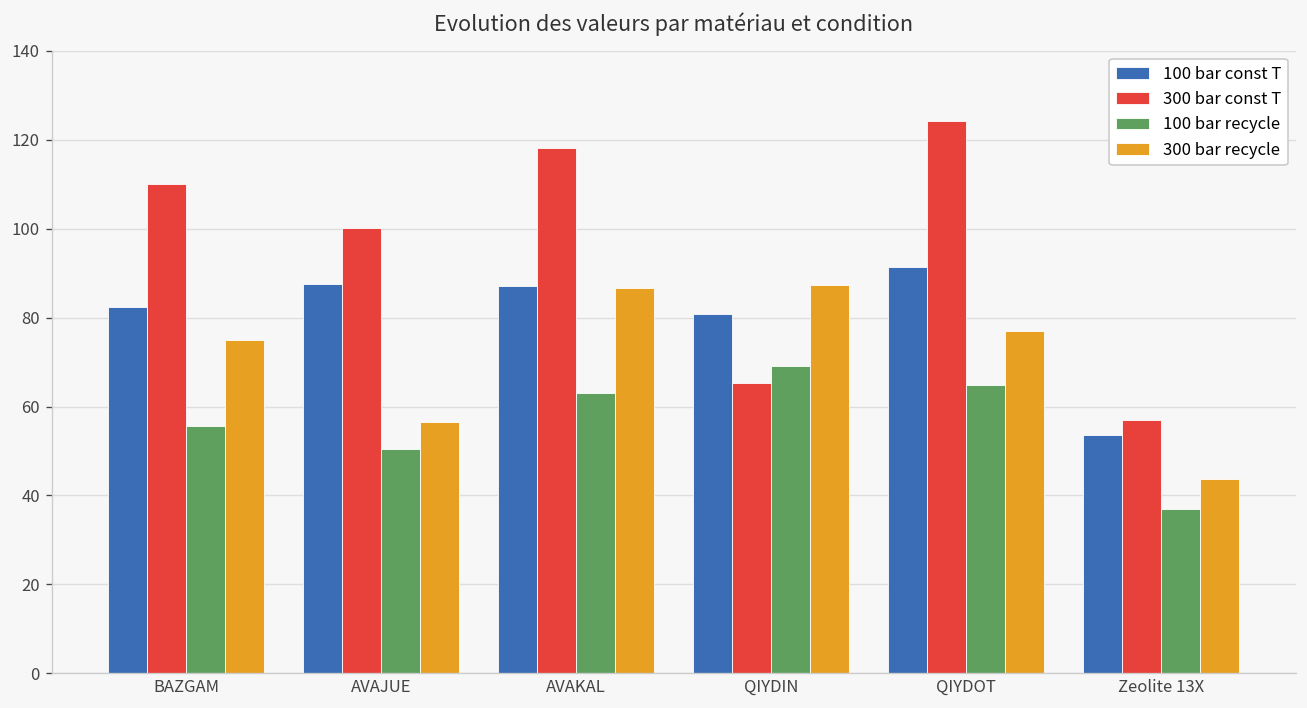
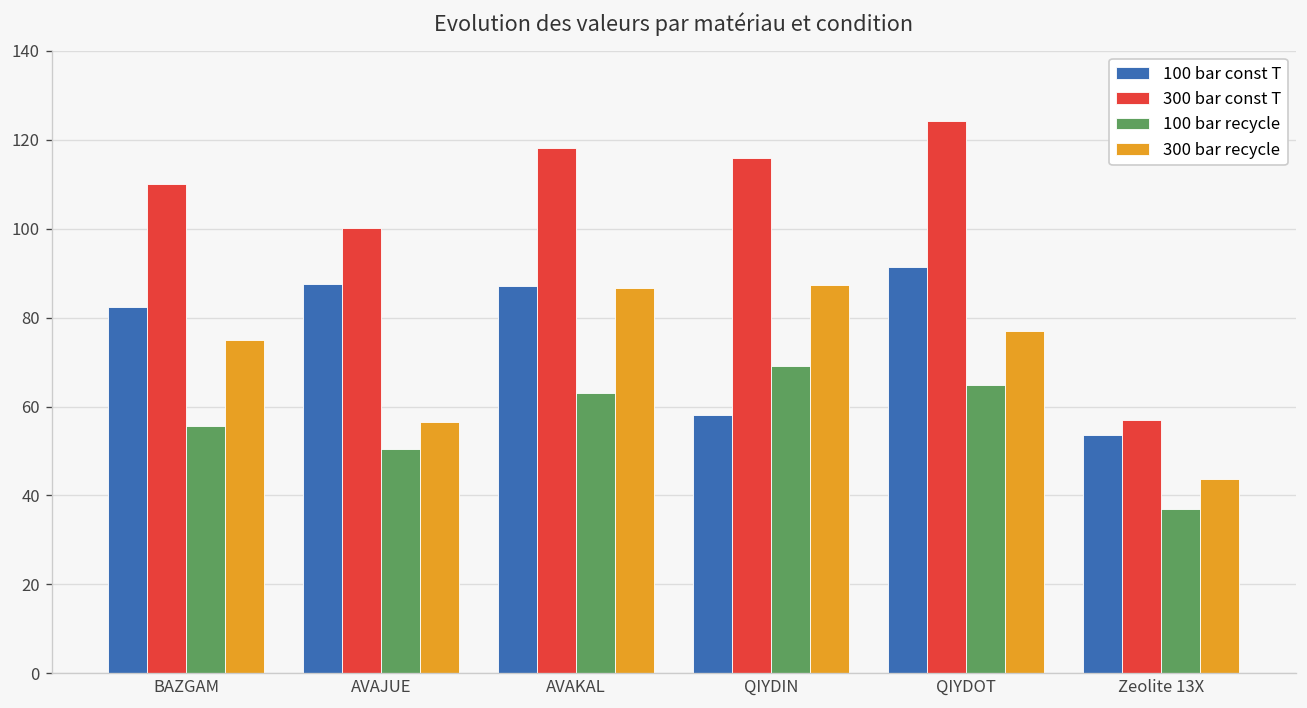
100 bar const T, QIYDIN: 81 -> 58
300 bar const T, QIYDIN: 65 -> 116
